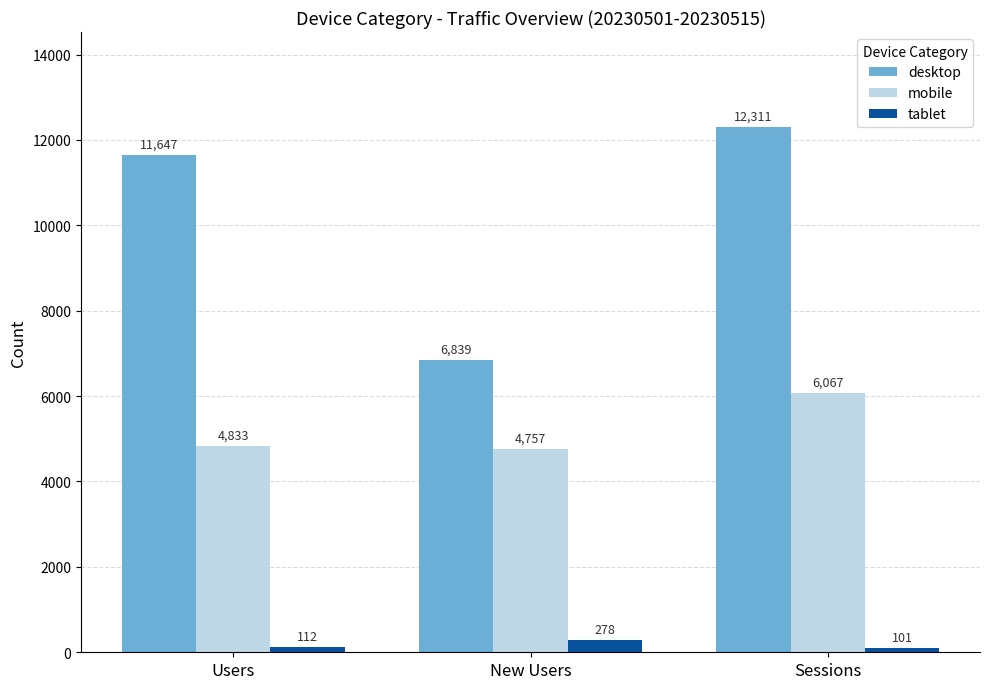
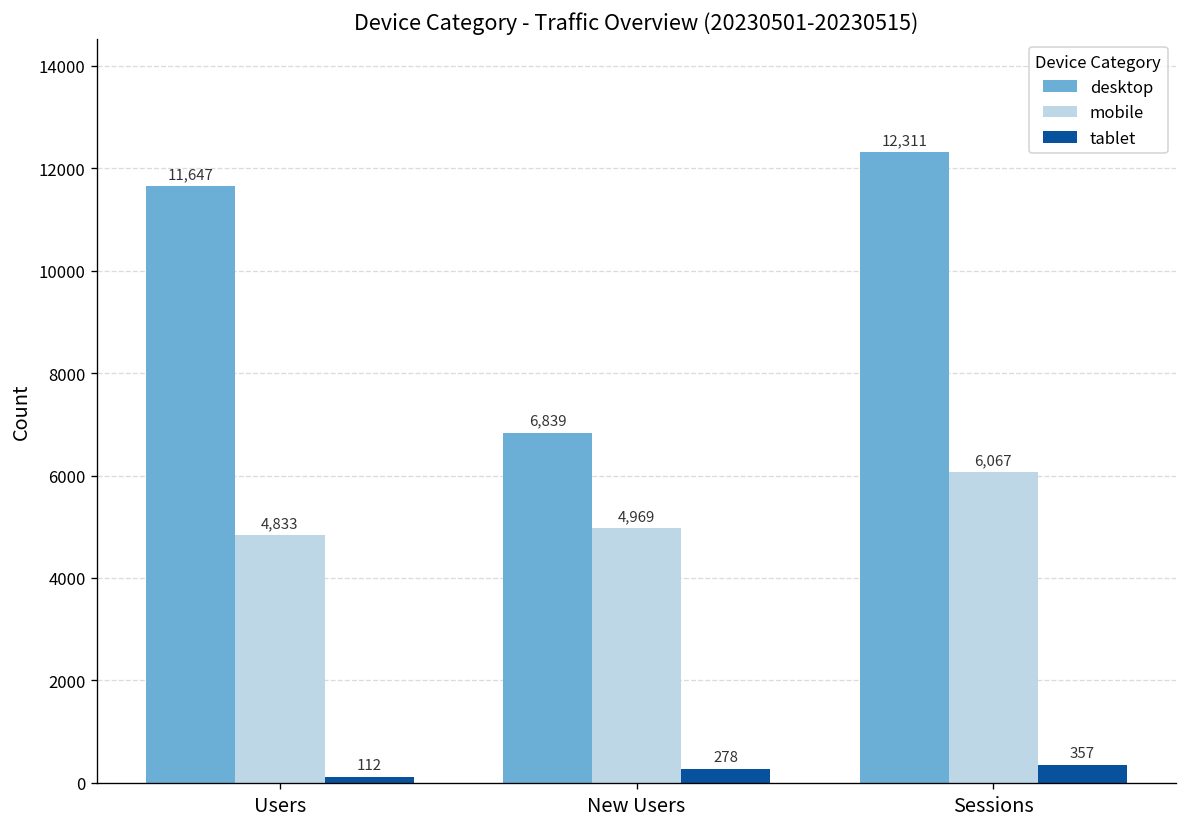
mobile, New Users: 4,757 -> 4,969
tablet, Sessions: 101 -> 357
